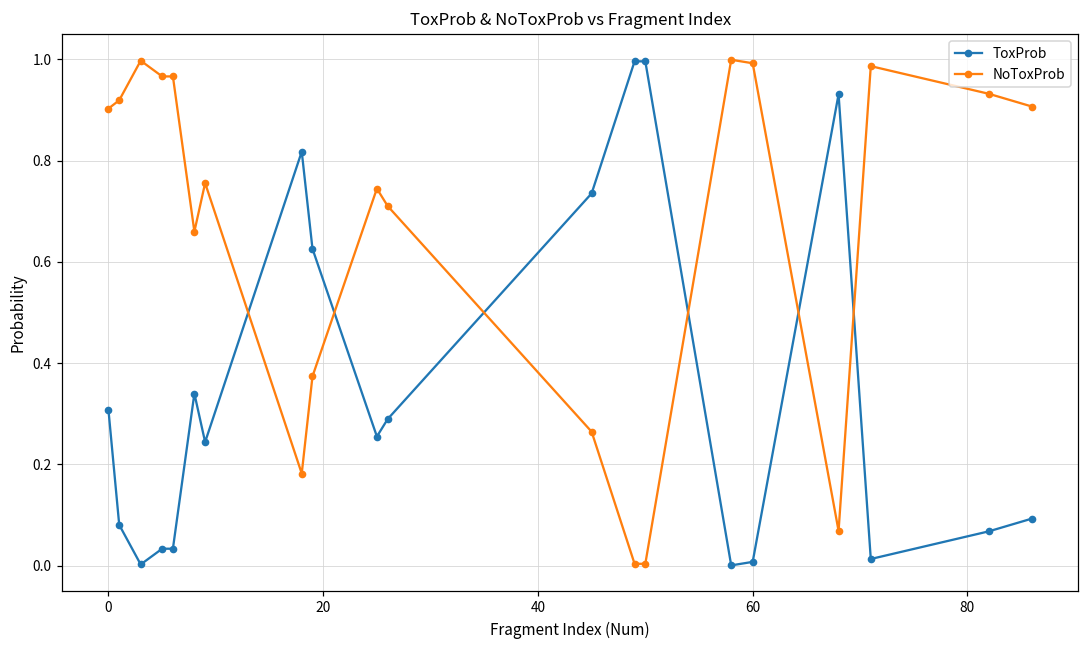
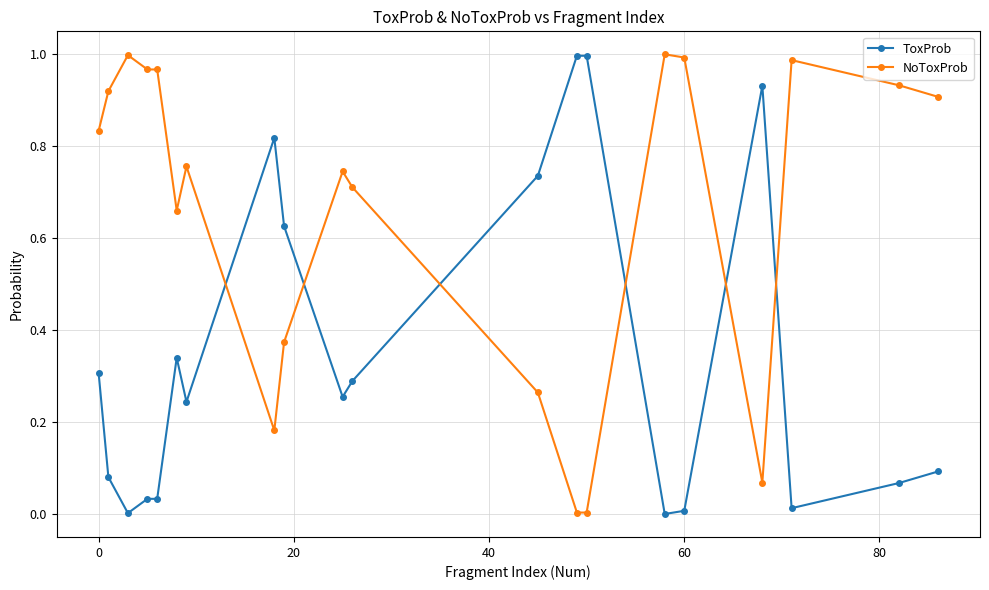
NoToxProb, 0: 0.90 -> 0.83
